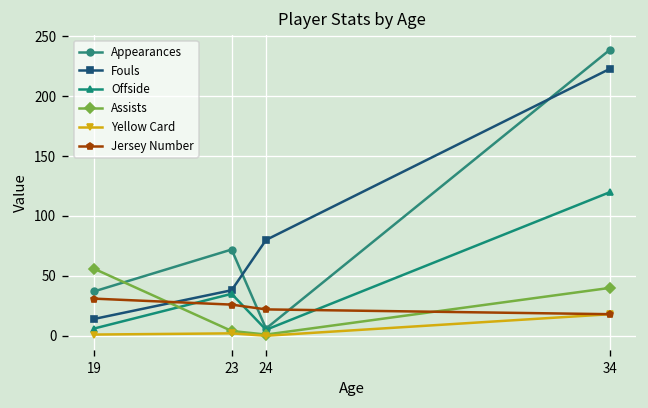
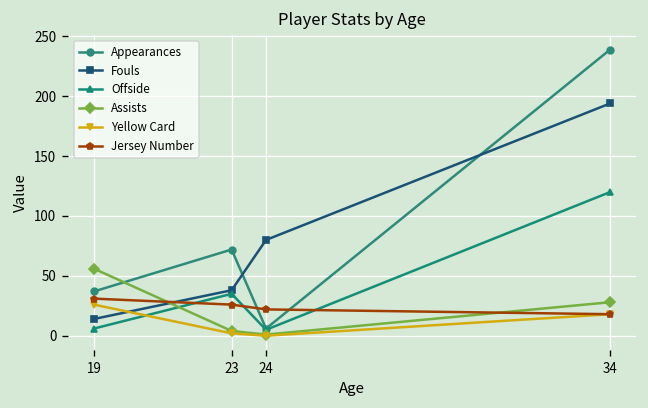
Yellow Card, 19: 0 -> 30
Fouls, 34: 220 -> 190
Assists, 34: 40 -> 30
